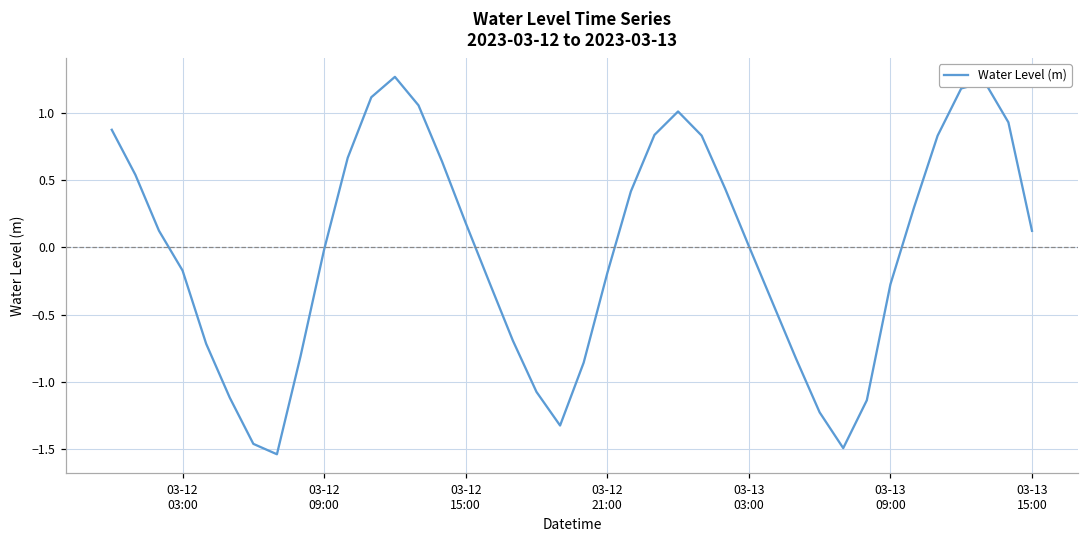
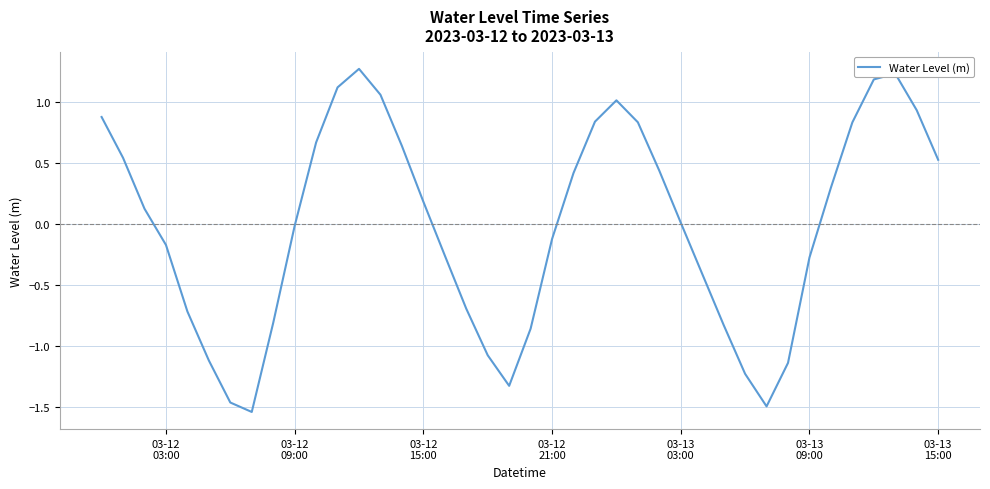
03-12 21:00: -0.19 -> -0.12
03-13 15:00: 0.12 -> 0.52
